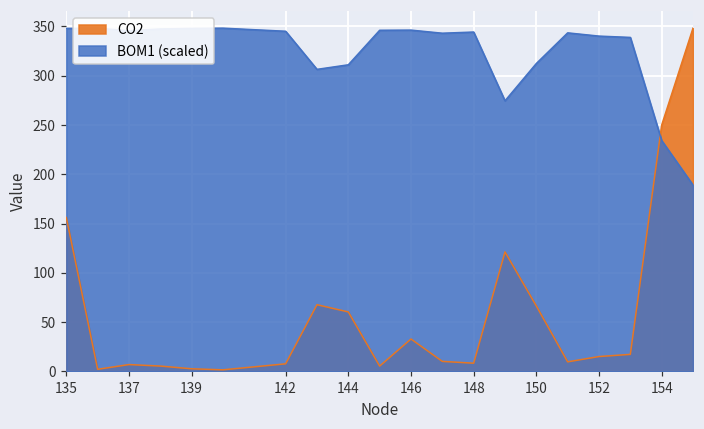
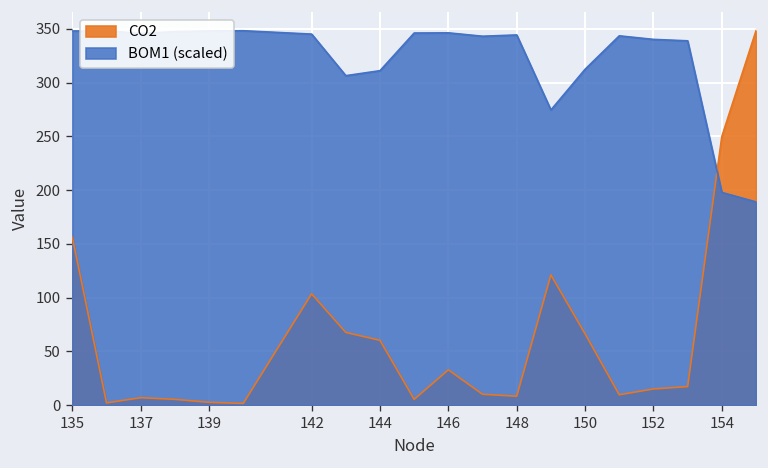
CO2, 142: 10 -> 100
BOM1 (scaled), 154: 230 -> 200
